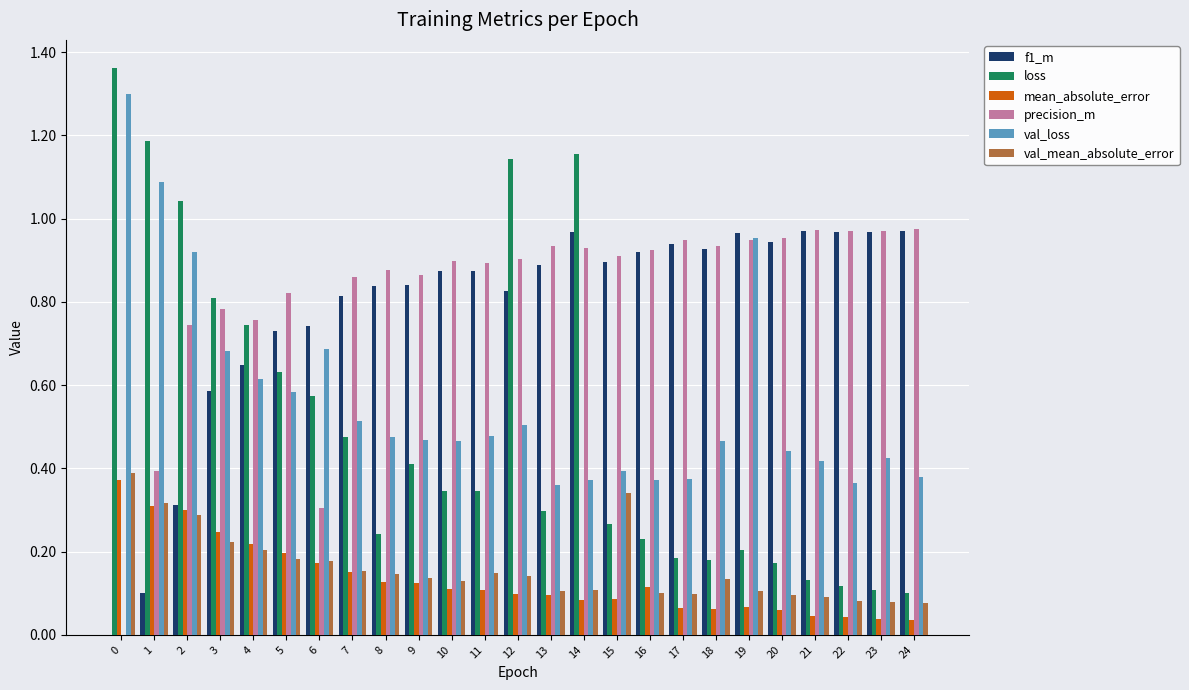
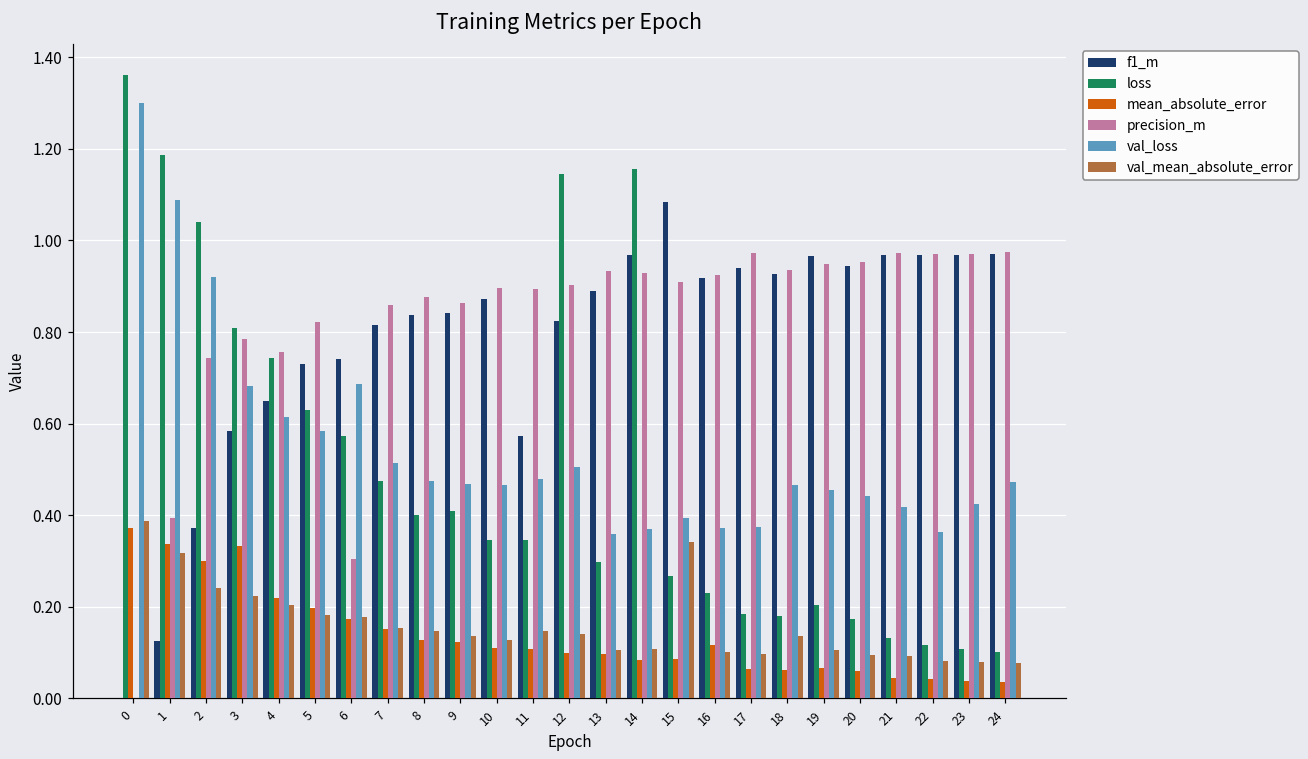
f1_m, 1: 0.10 -> 0.12
mean_absolute_error, 1: 0.31 -> 0.34
f1_m, 2: 0.31 -> 0.37
val_mean_absolute_error, 2: 0.29 -> 0.24
mean_absolute_error, 3: 0.25 -> 0.33
loss, 8: 0.24 -> 0.40
f1_m, 11: 0.87 -> 0.57
f1_m, 15: 0.89 -> 1.08
precision_m, 17: 0.95 -> 0.97
val_loss, 19: 0.95 -> 0.45
val_loss, 24: 0.38 -> 0.47
